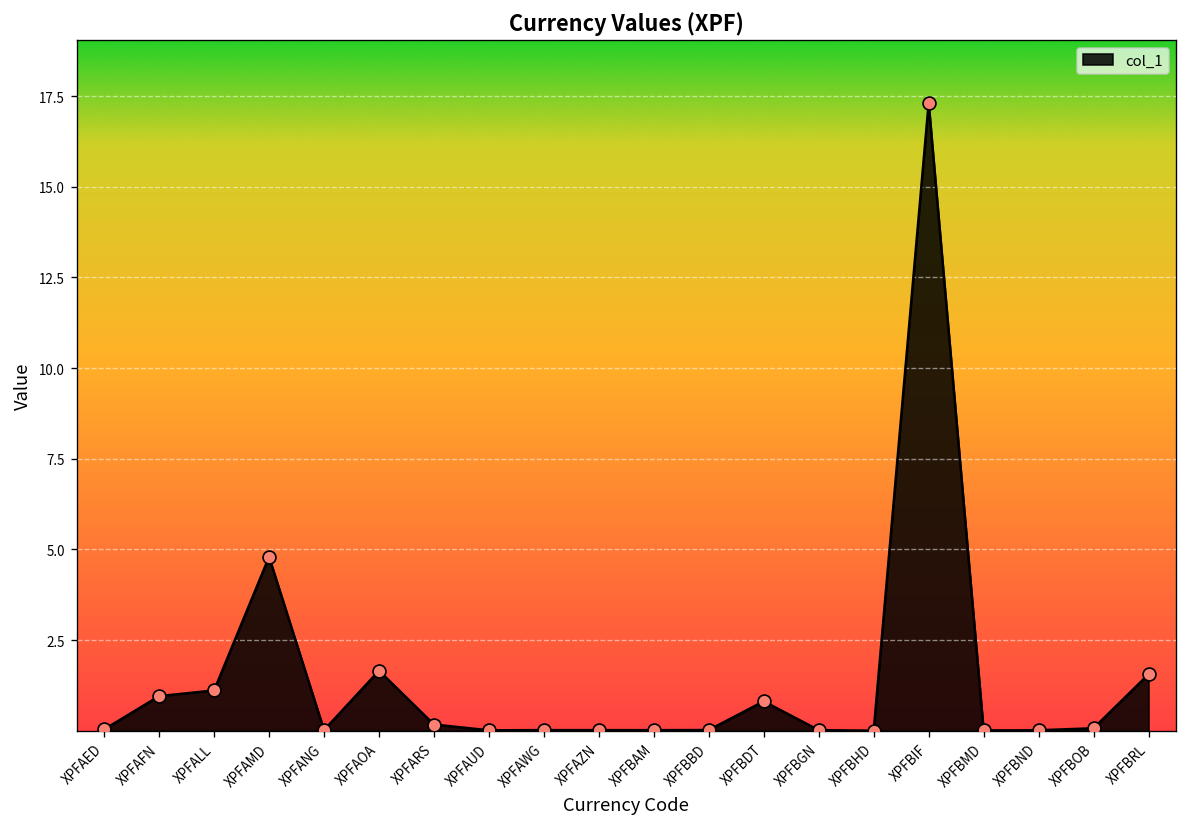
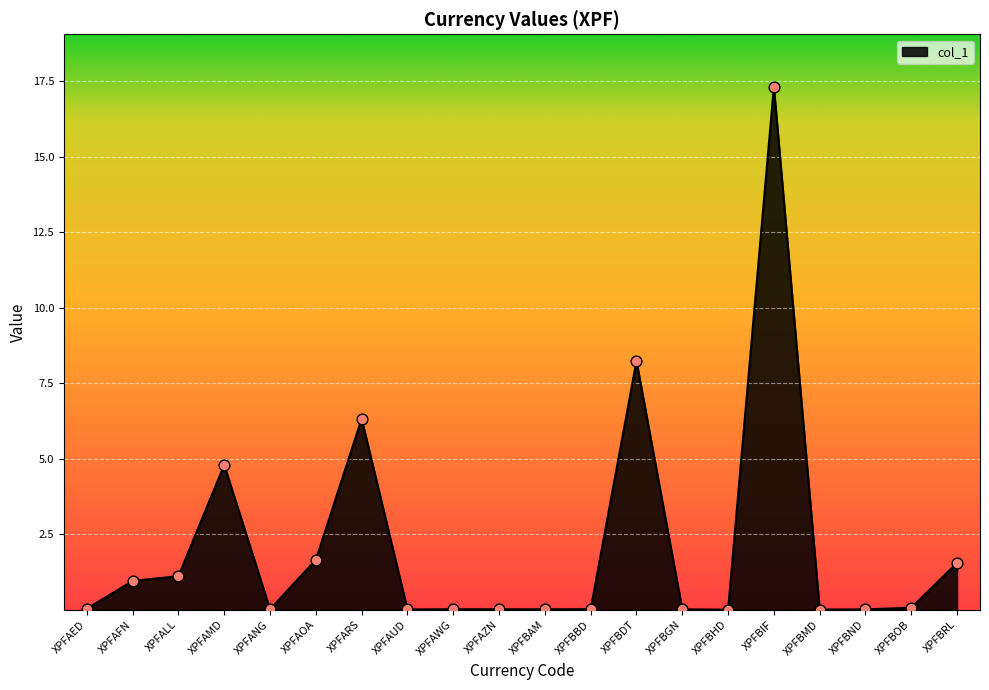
XPFARS: 0.2 -> 6.3
XPFBDT: 0.8 -> 8.2
